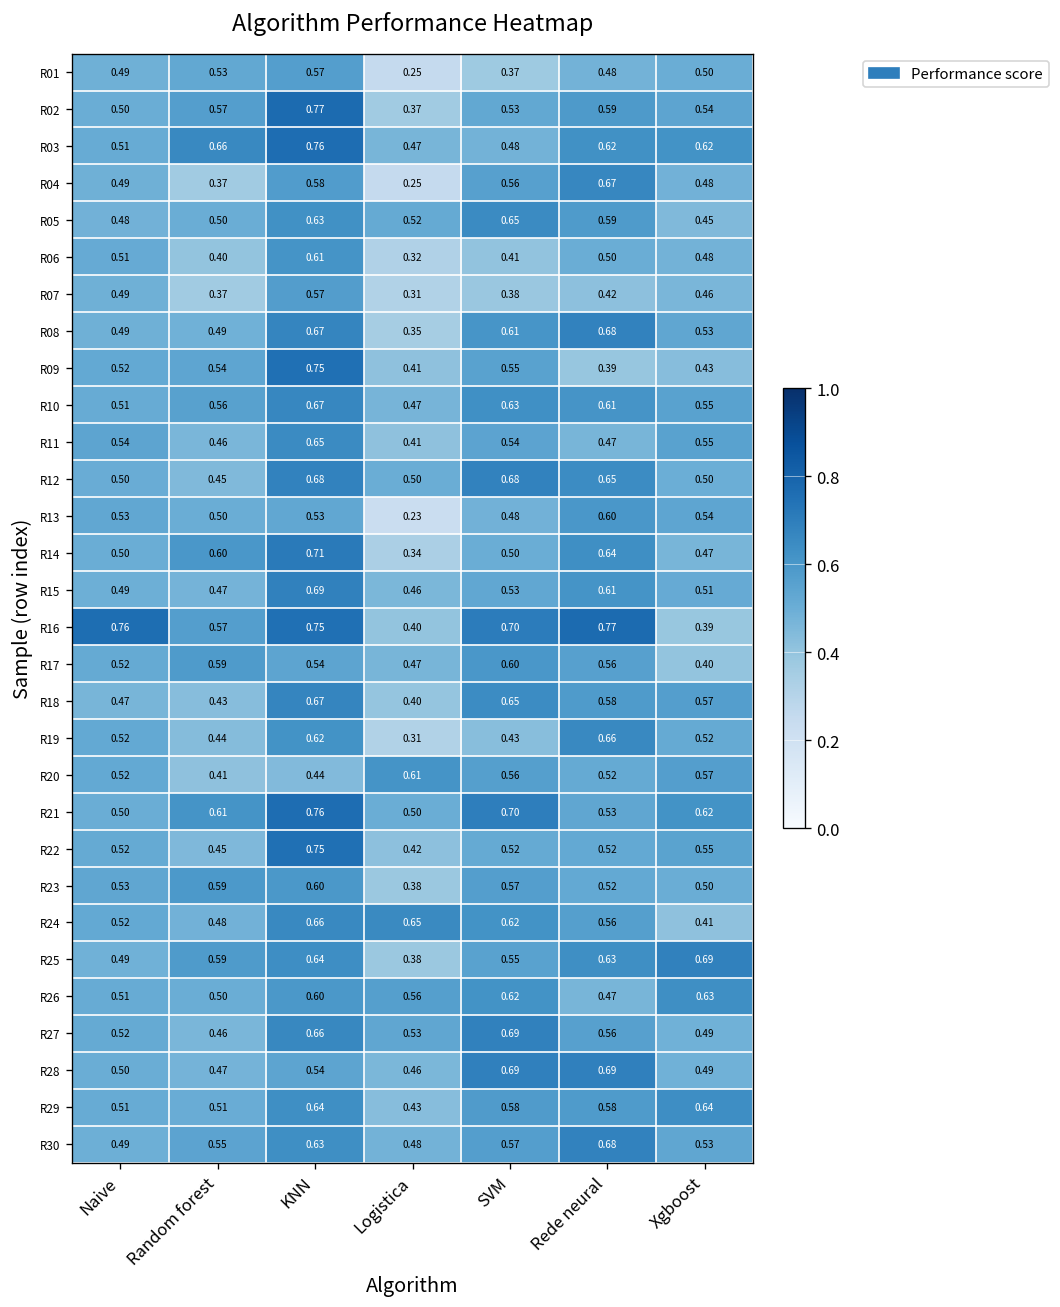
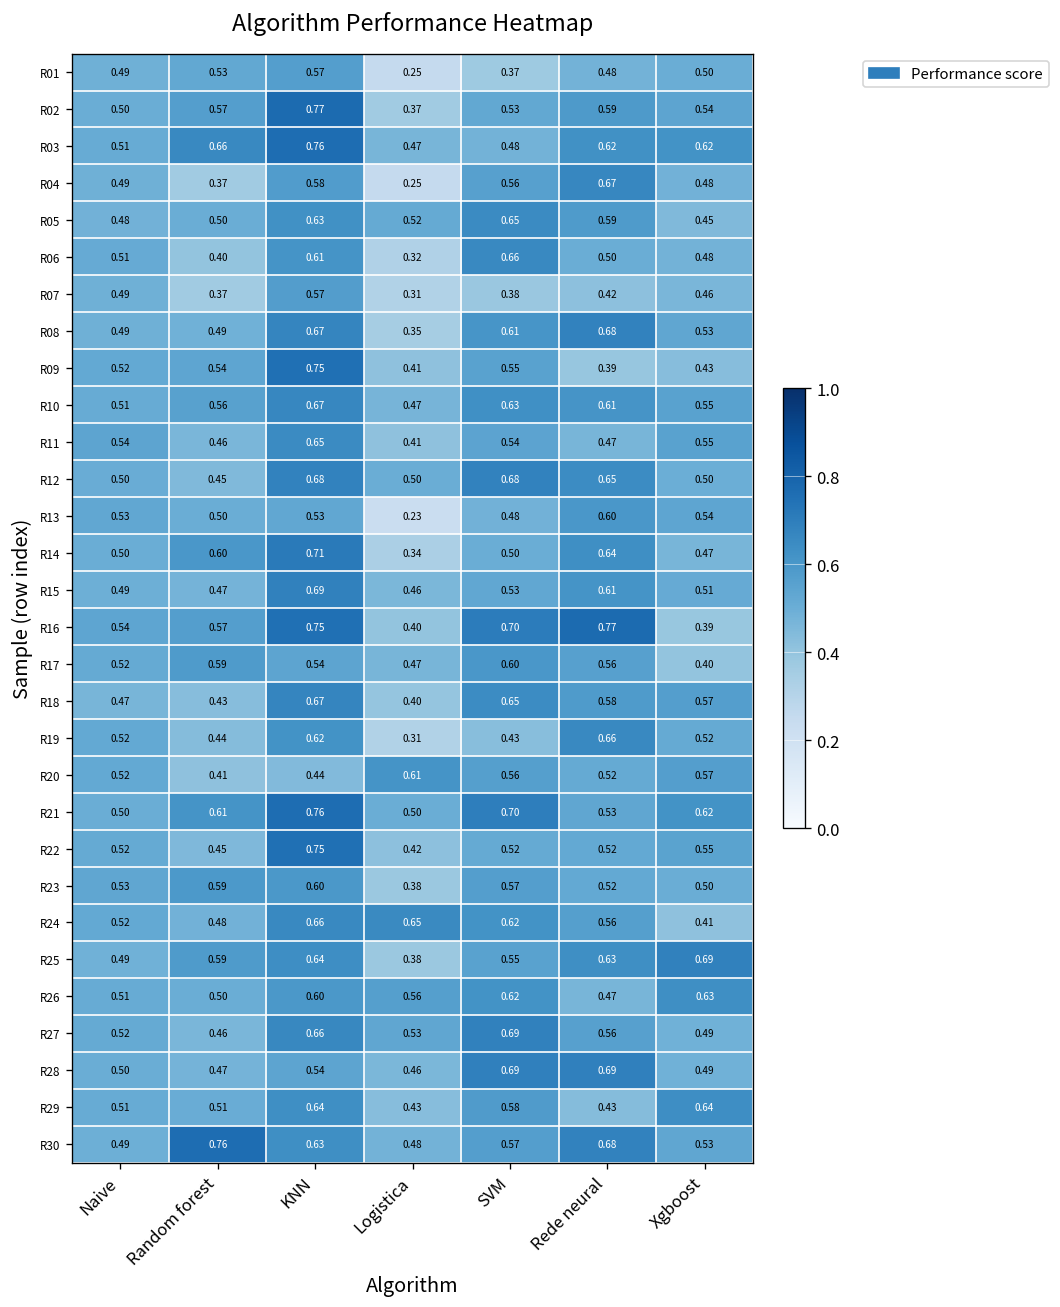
R06, SVM: 0.41 -> 0.66
R16, Naive: 0.76 -> 0.54
R29, Rede neural: 0.58 -> 0.43
R30, Random forest: 0.55 -> 0.76
